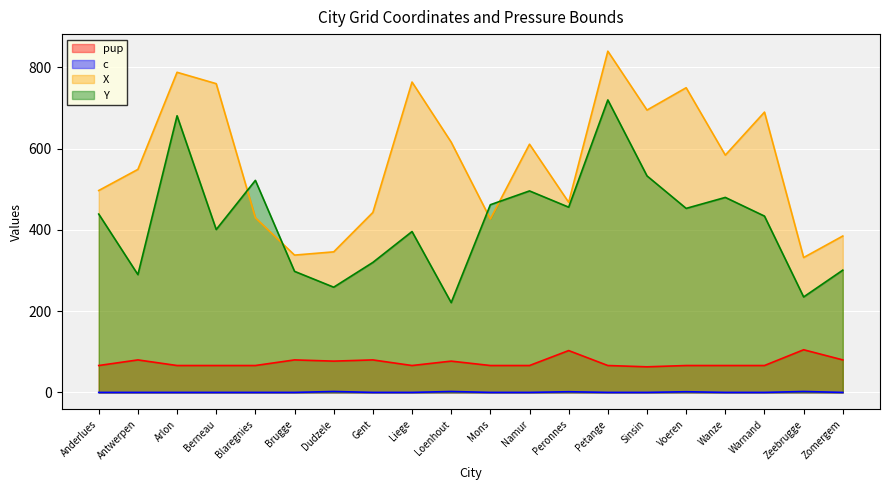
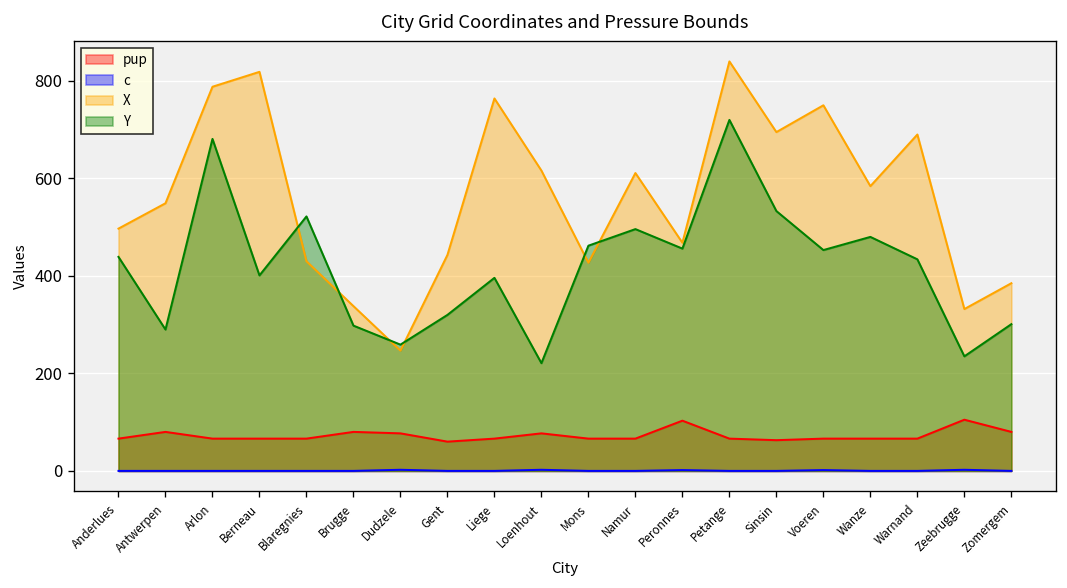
X, Berneau: 760 -> 820
X, Dudzele: 350 -> 250
pup, Gent: 80 -> 60
